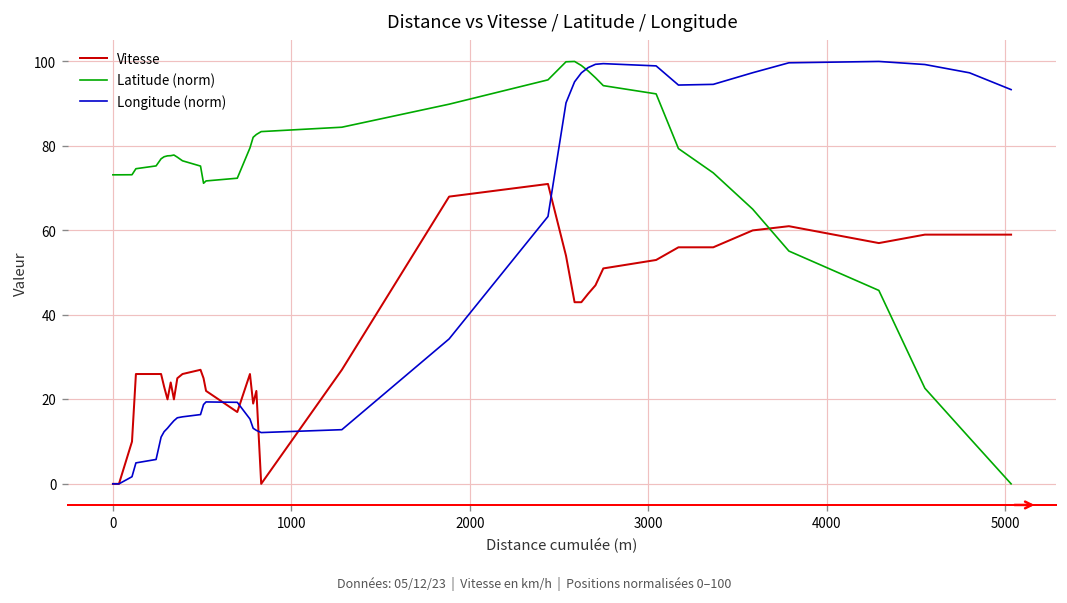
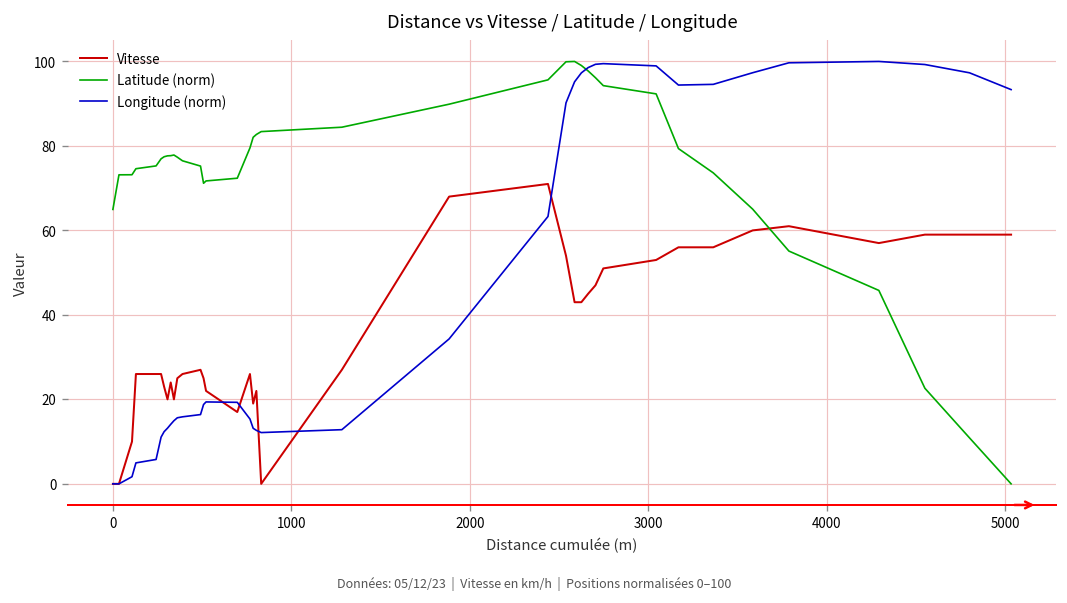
Latitude (norm), 0: 73 -> 65
